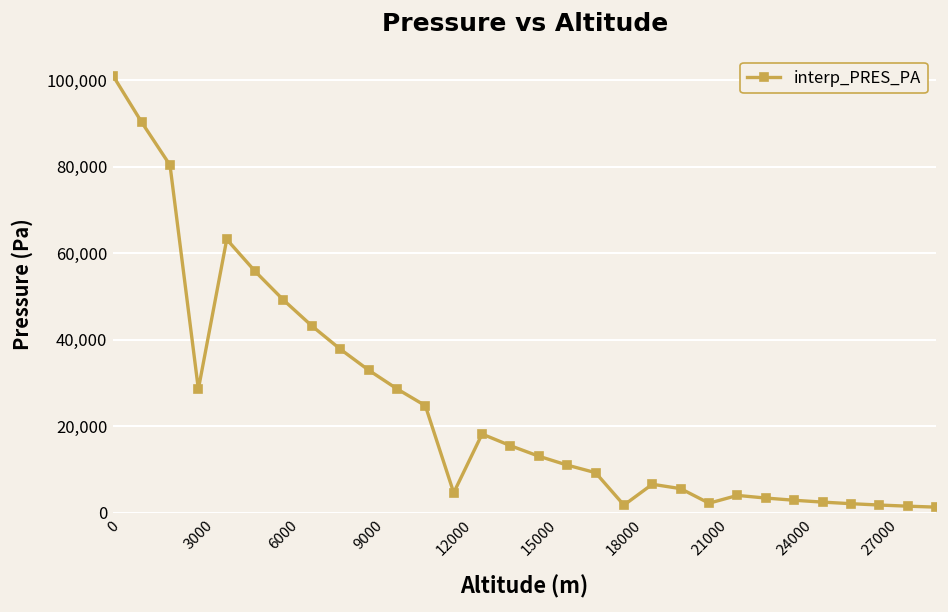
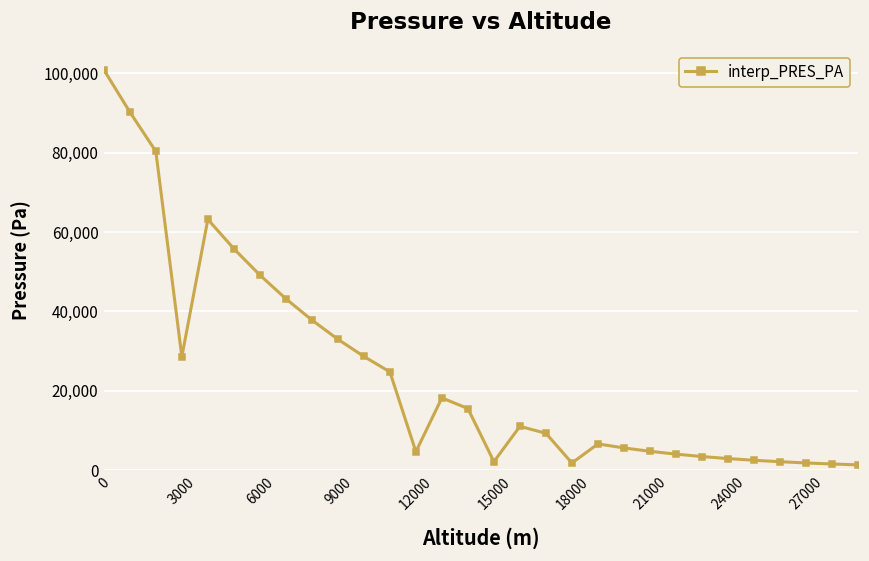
15000: 13,000 -> 2,000
21000: 2,000 -> 5,000
